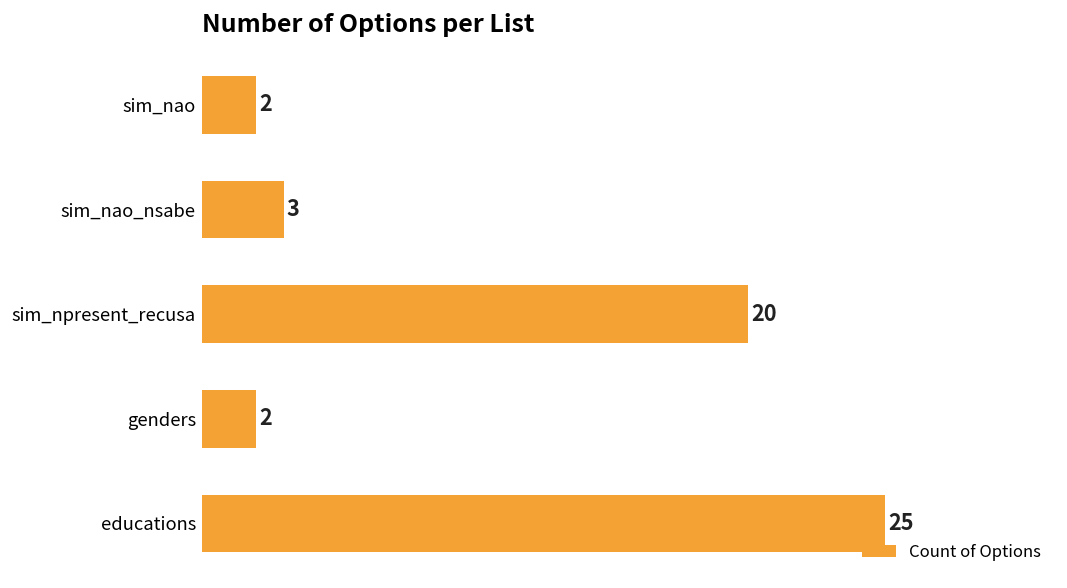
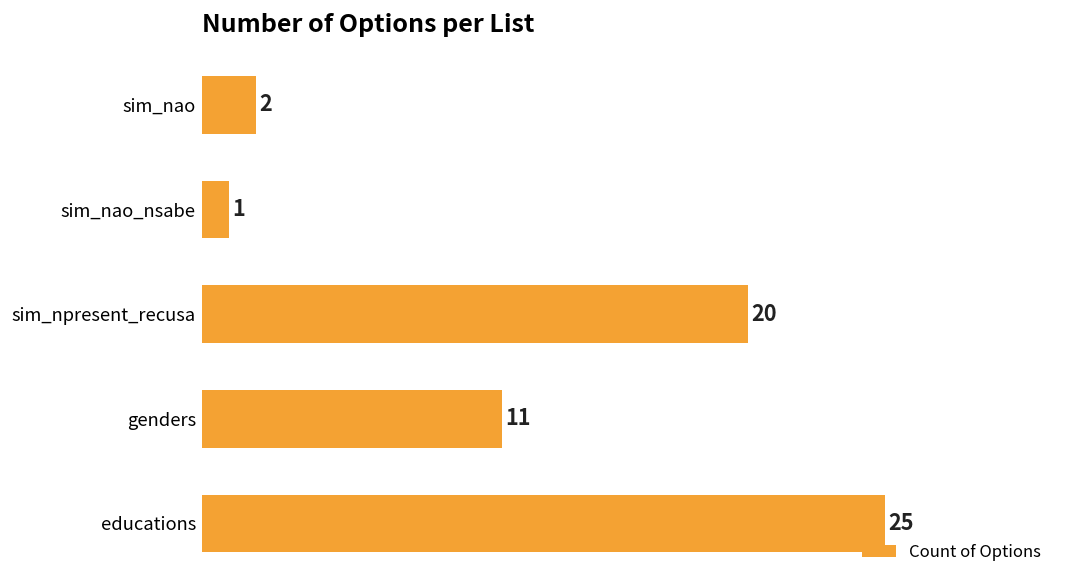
sim_nao_nsabe: 3 -> 1
genders: 2 -> 11
